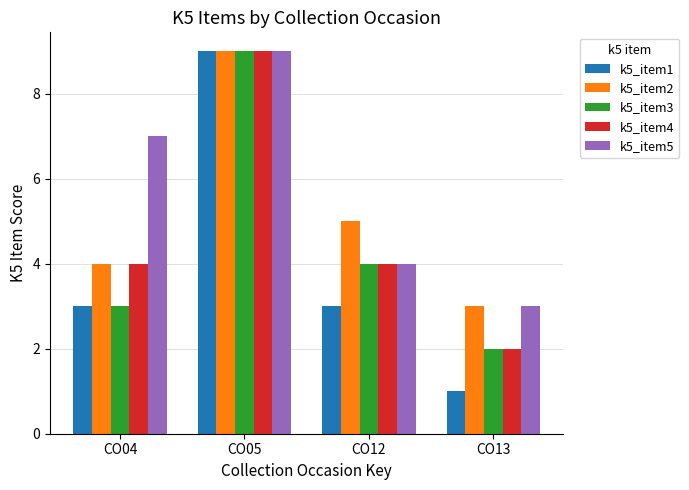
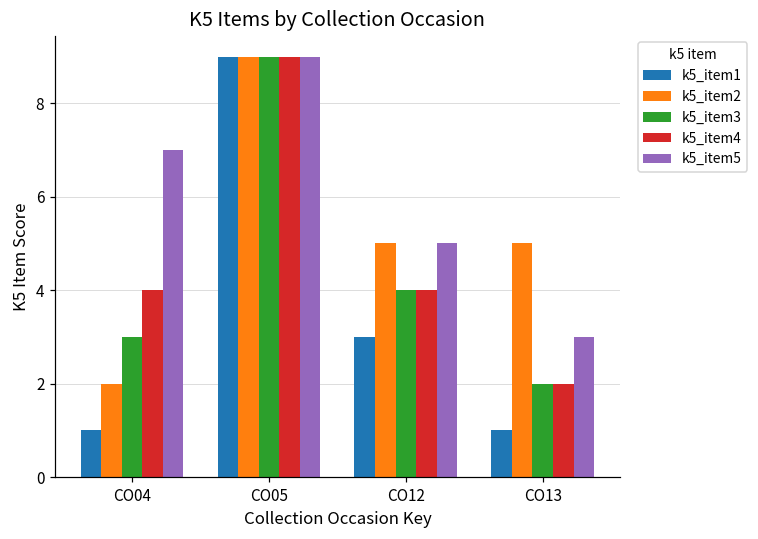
k5_item1, CO04: 3 -> 1
k5_item2, CO04: 4 -> 2
k5_item5, CO12: 4 -> 5
k5_item2, CO13: 3 -> 5
